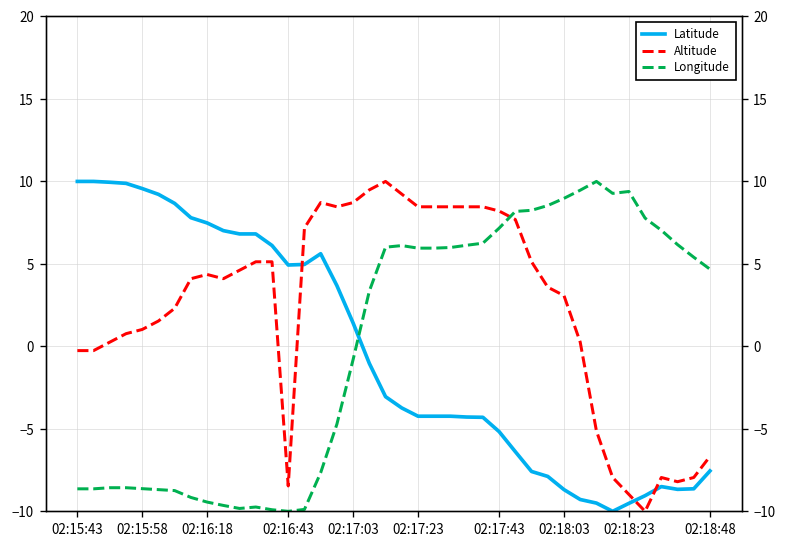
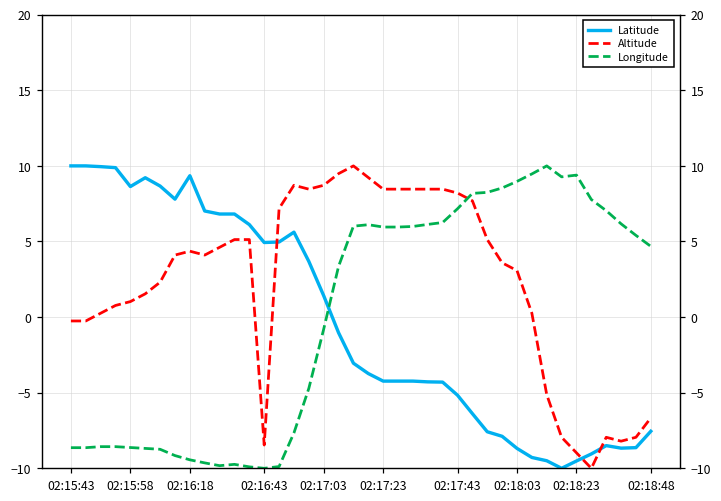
Latitude, 02:15:58: 9.6 -> 8.6
Latitude, 02:16:18: 7.5 -> 9.4
